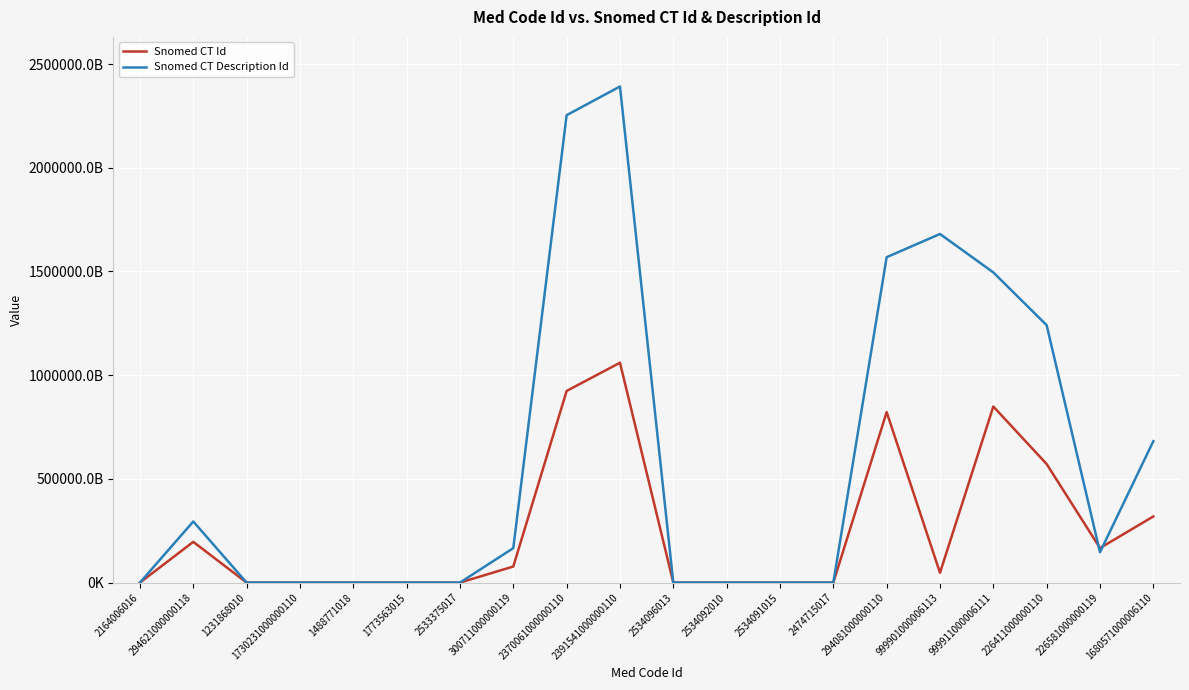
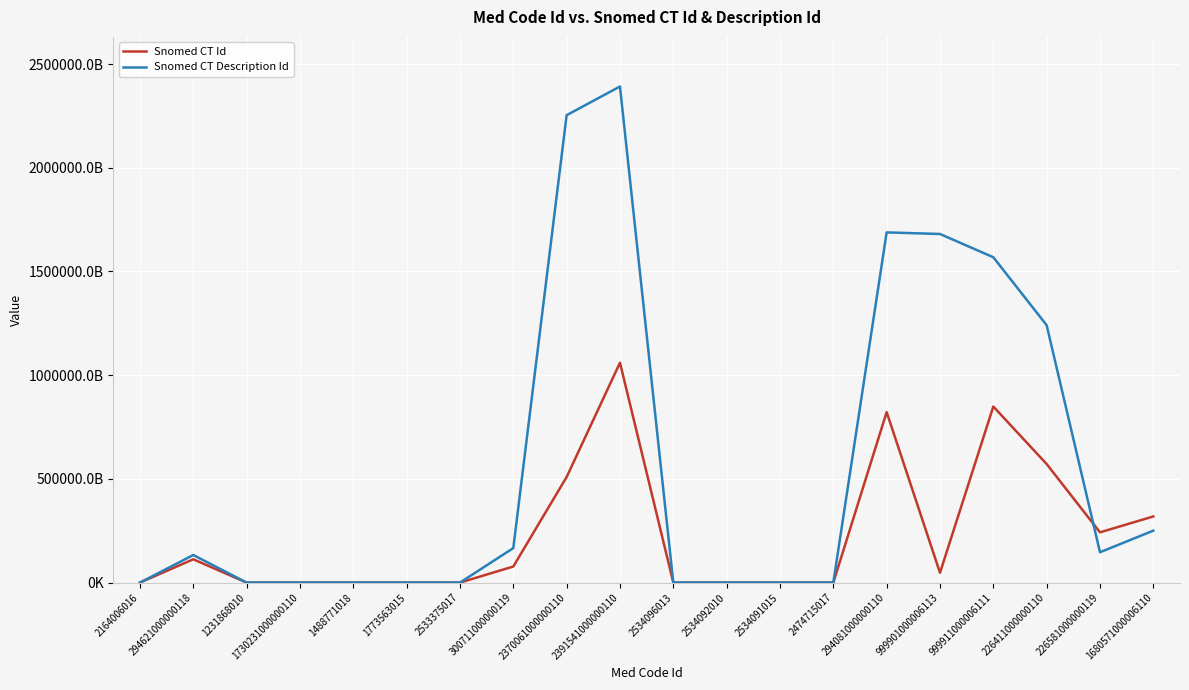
Snomed CT Id, 294621000000118: 200000000000000 -> 110000000000000
Snomed CT Description Id, 294621000000118: 290000000000000 -> 130000000000000
Snomed CT Id, 2370061000000110: 920000000000000 -> 510000000000000
Snomed CT Description Id, 294081000000110: 1570000000000000 -> 1690000000000000
Snomed CT Description Id, 999911000006111: 1500000000000000 -> 1570000000000000
Snomed CT Id, 226581000000119: 170000000000000 -> 240000000000000
Snomed CT Description Id, 1680571000006110: 680000000000000 -> 250000000000000
